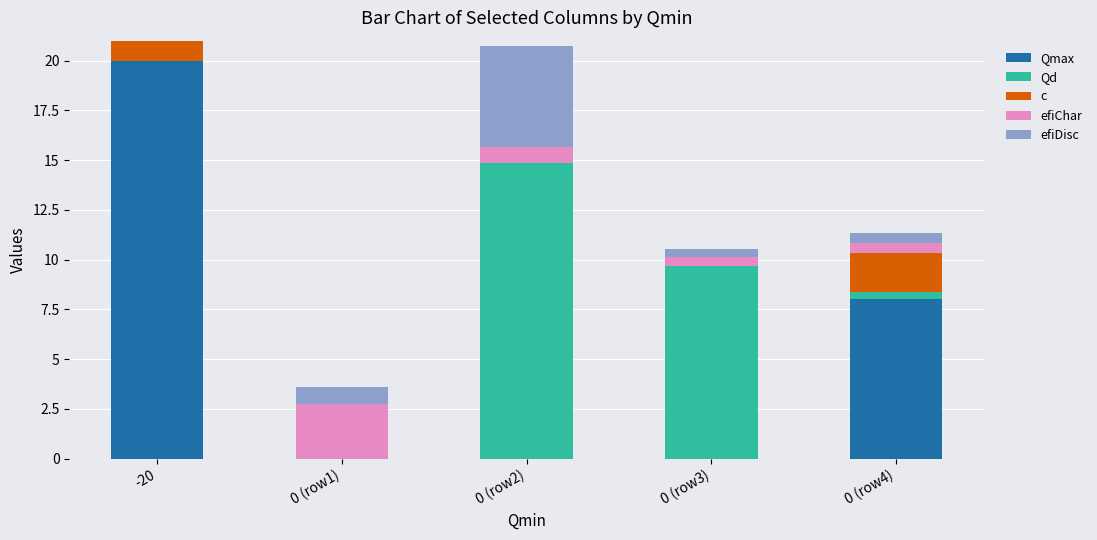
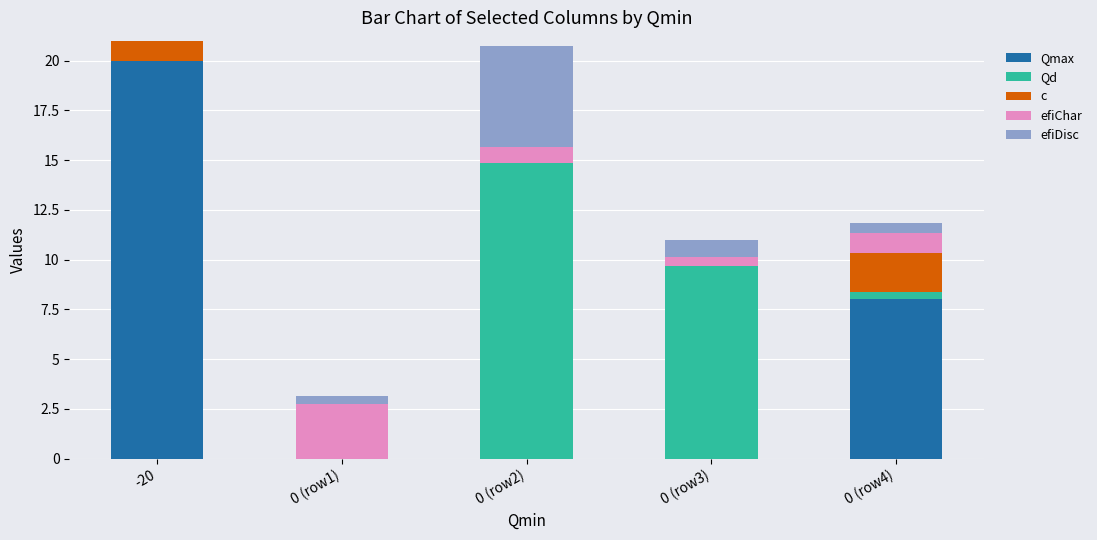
efiDisc, 0 (row1): 0.9 -> 0.4
efiDisc, 0 (row3): 0.4 -> 0.9
efiChar, 0 (row4): 0.5 -> 1.0
